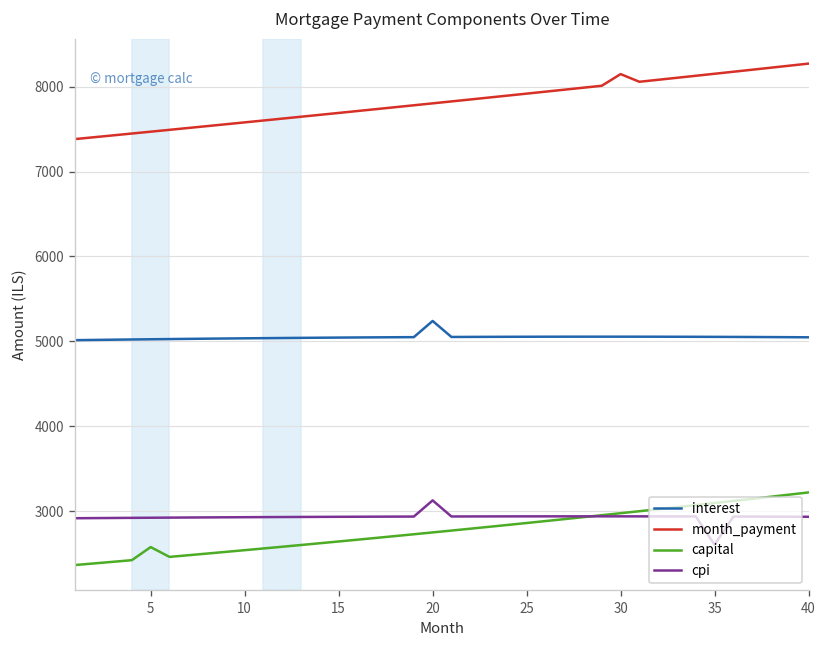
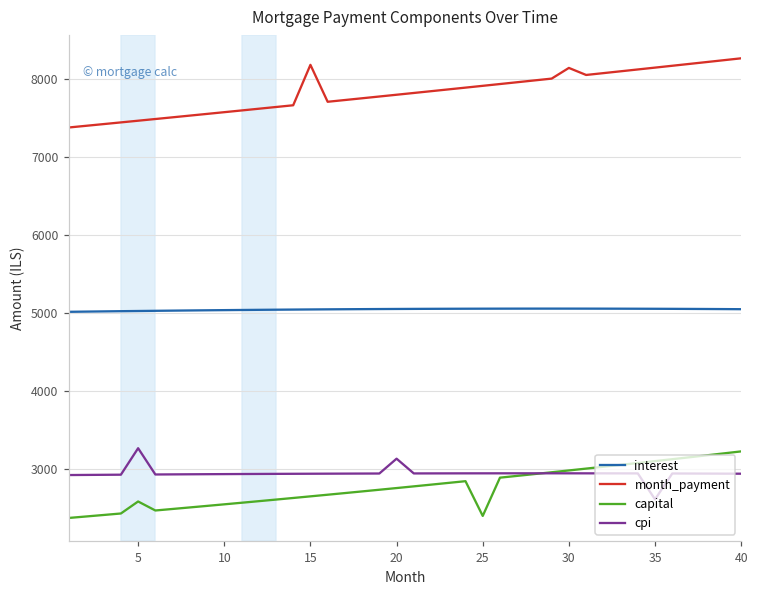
cpi, 5: 2900 -> 3300
month_payment, 15: 7700 -> 8200
interest, 20: 5200 -> 5100
capital, 25: 2900 -> 2400
